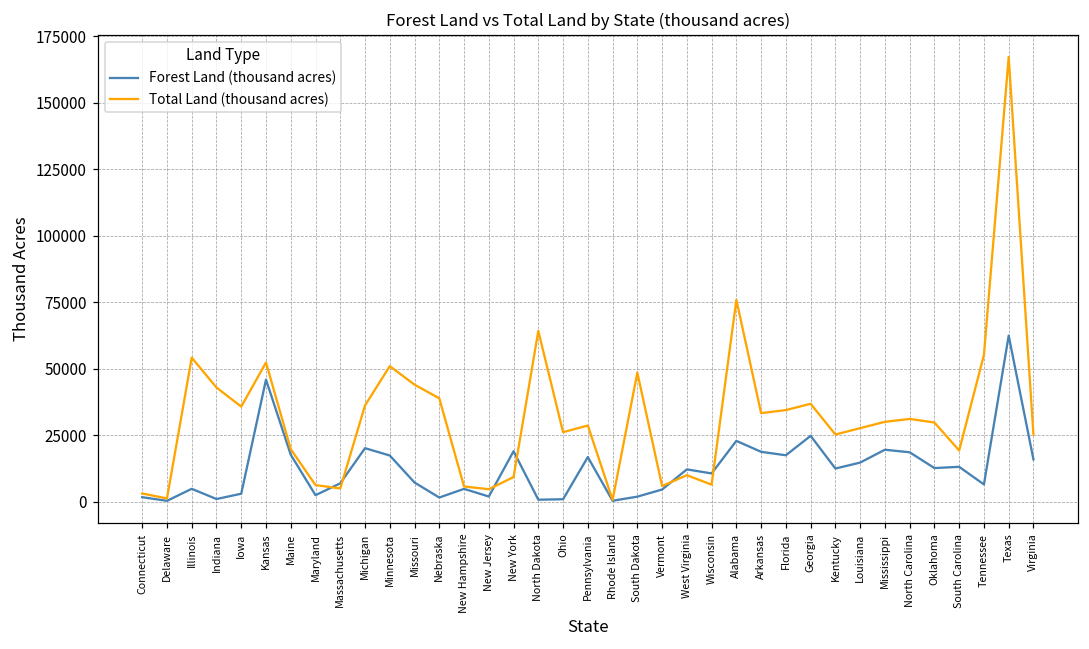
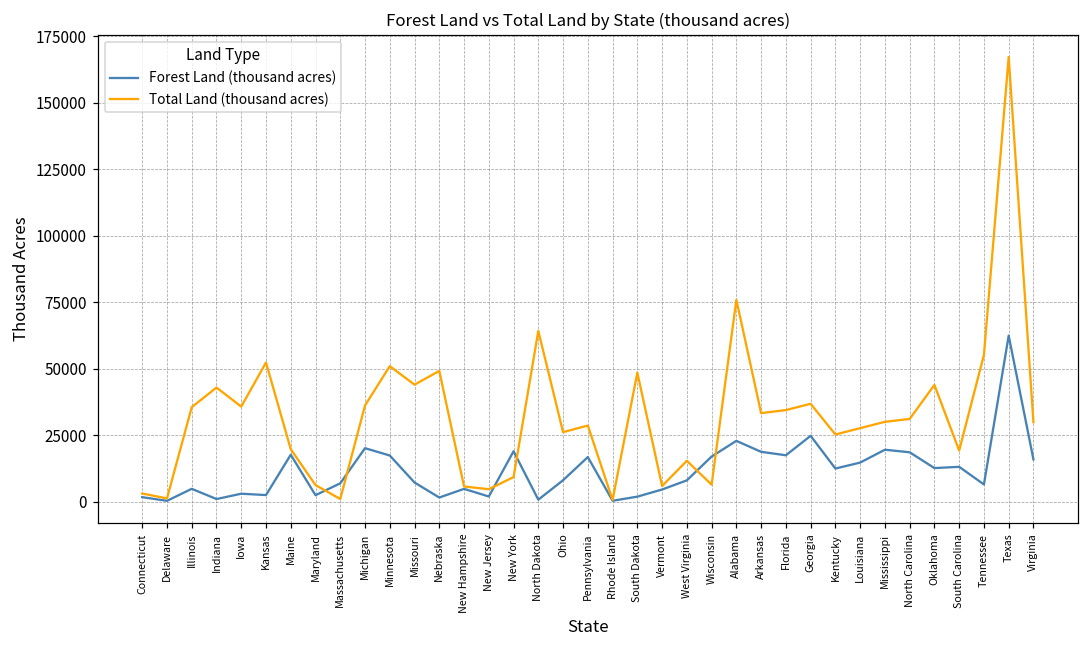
Total Land (thousand acres), Illinois: 54000 -> 36000
Forest Land (thousand acres), Kansas: 46000 -> 3000
Total Land (thousand acres), Massachusetts: 5000 -> 1000
Total Land (thousand acres), Nebraska: 39000 -> 49000
Forest Land (thousand acres), Ohio: 1000 -> 8000
Forest Land (thousand acres), West Virginia: 12000 -> 8000
Total Land (thousand acres), West Virginia: 10000 -> 15000
Forest Land (thousand acres), Wisconsin: 11000 -> 17000
Total Land (thousand acres), Oklahoma: 30000 -> 44000
Total Land (thousand acres), Virginia: 25000 -> 30000
